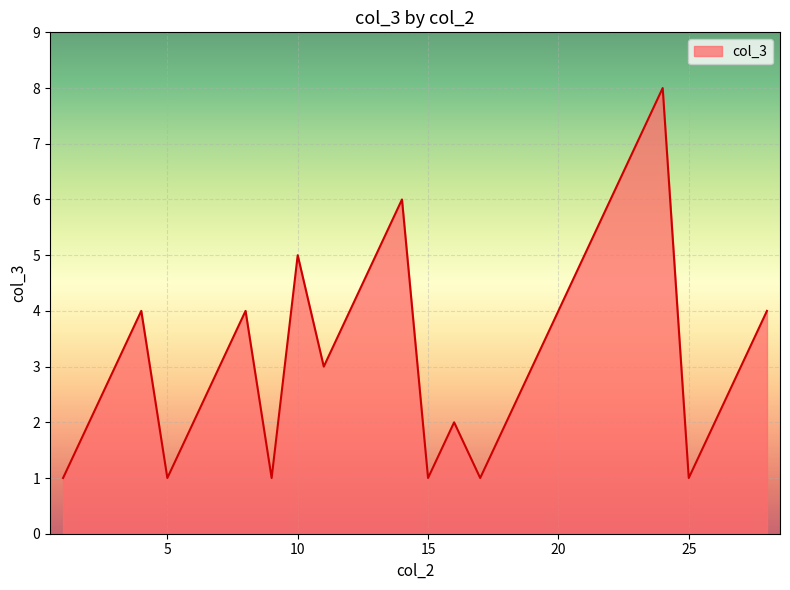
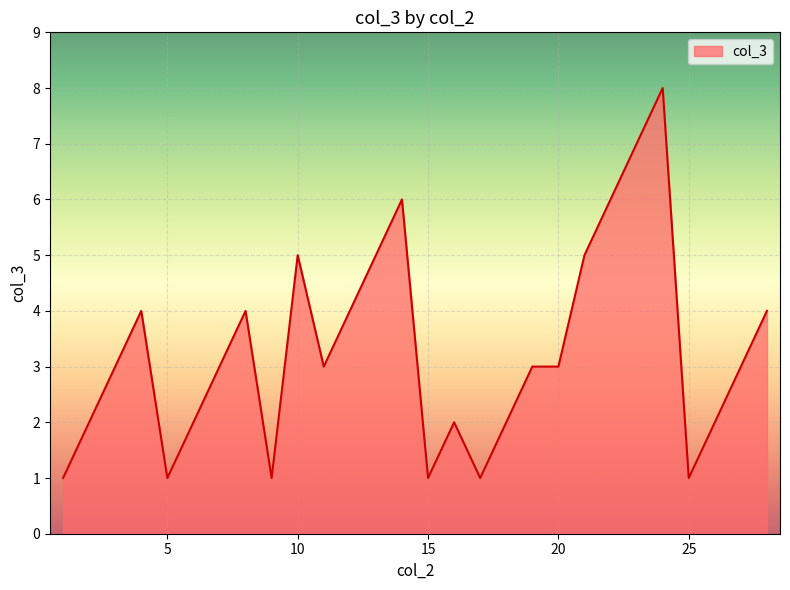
20: 4 -> 3
